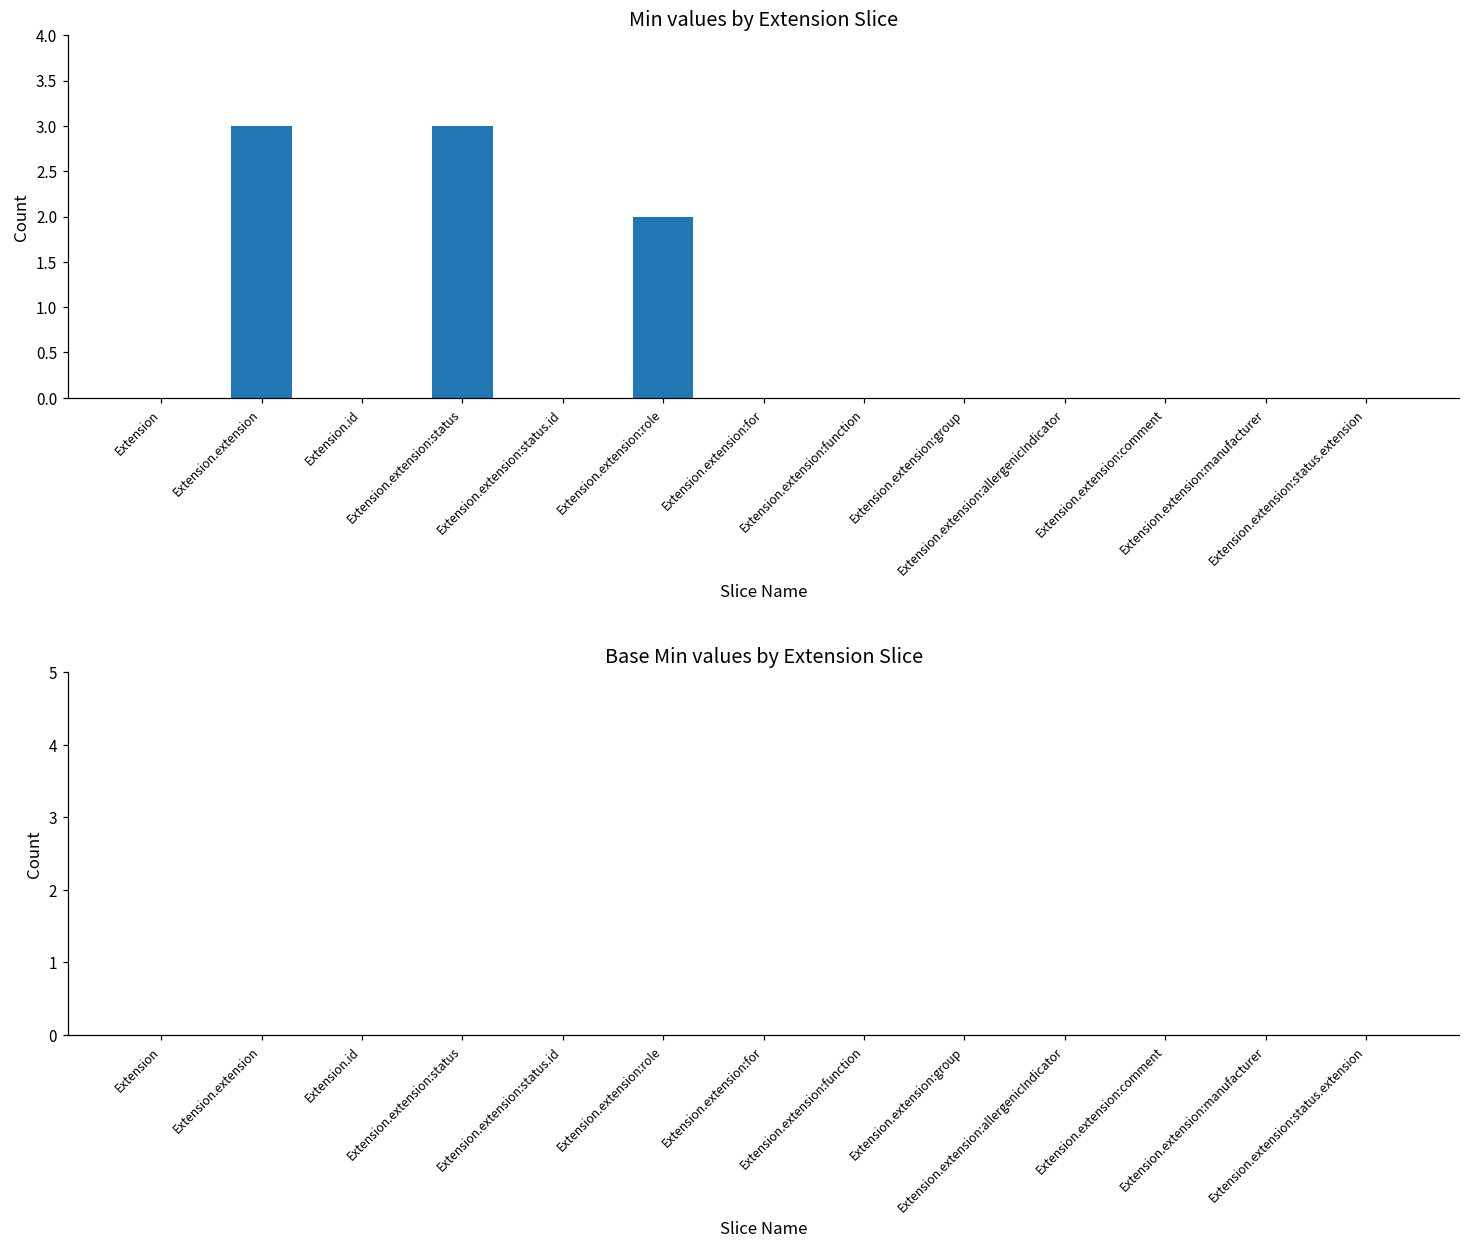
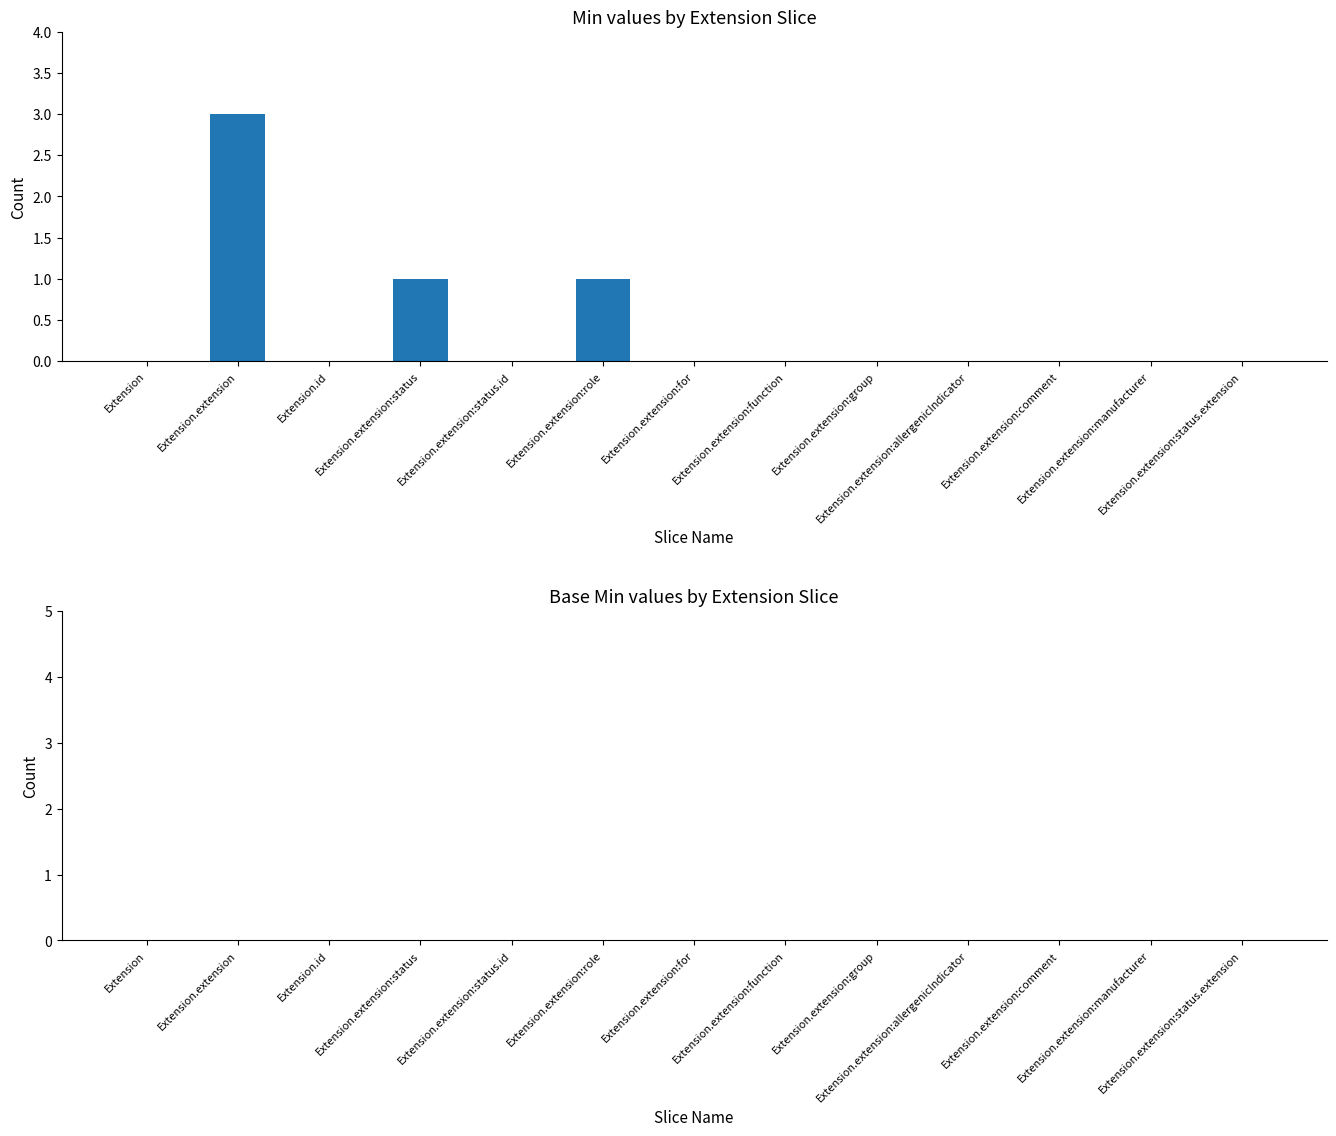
Min values by Extension Slice, Extension.extension:status: 3 -> 1
Min values by Extension Slice, Extension.extension:role: 2 -> 1
